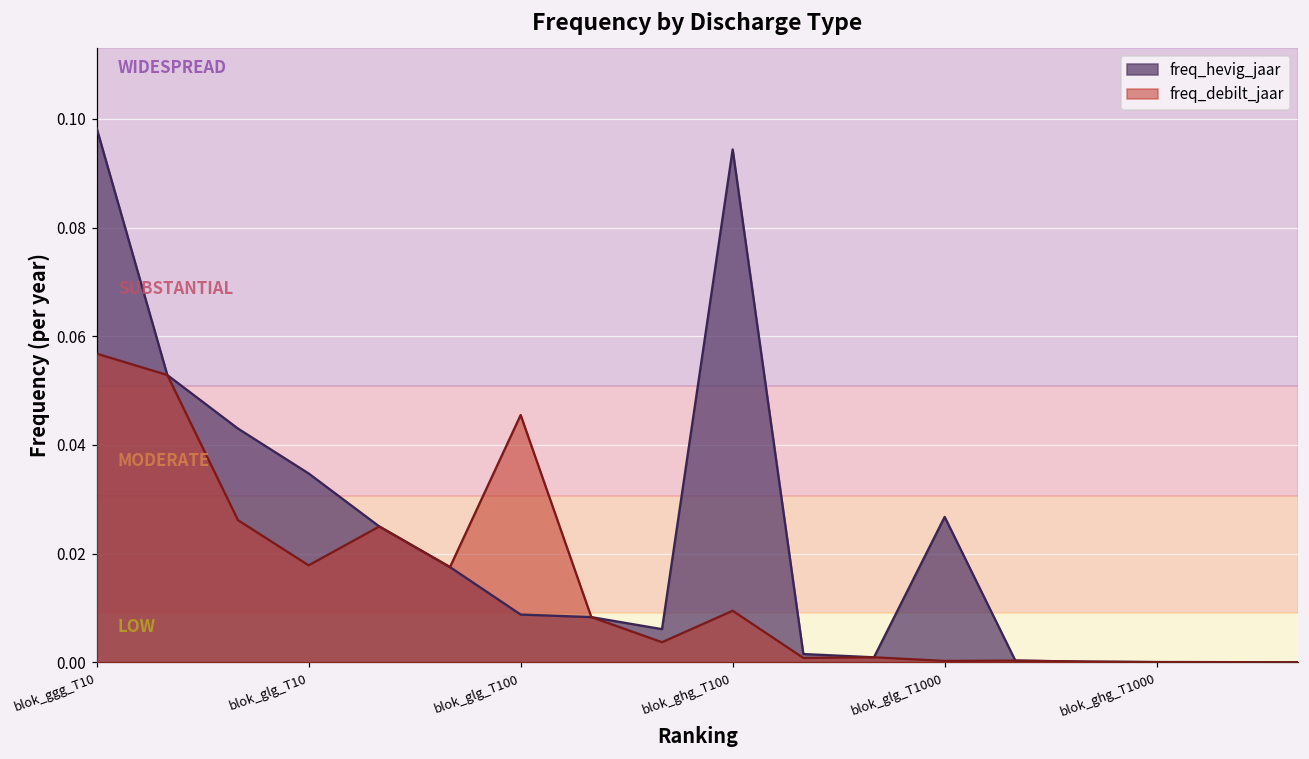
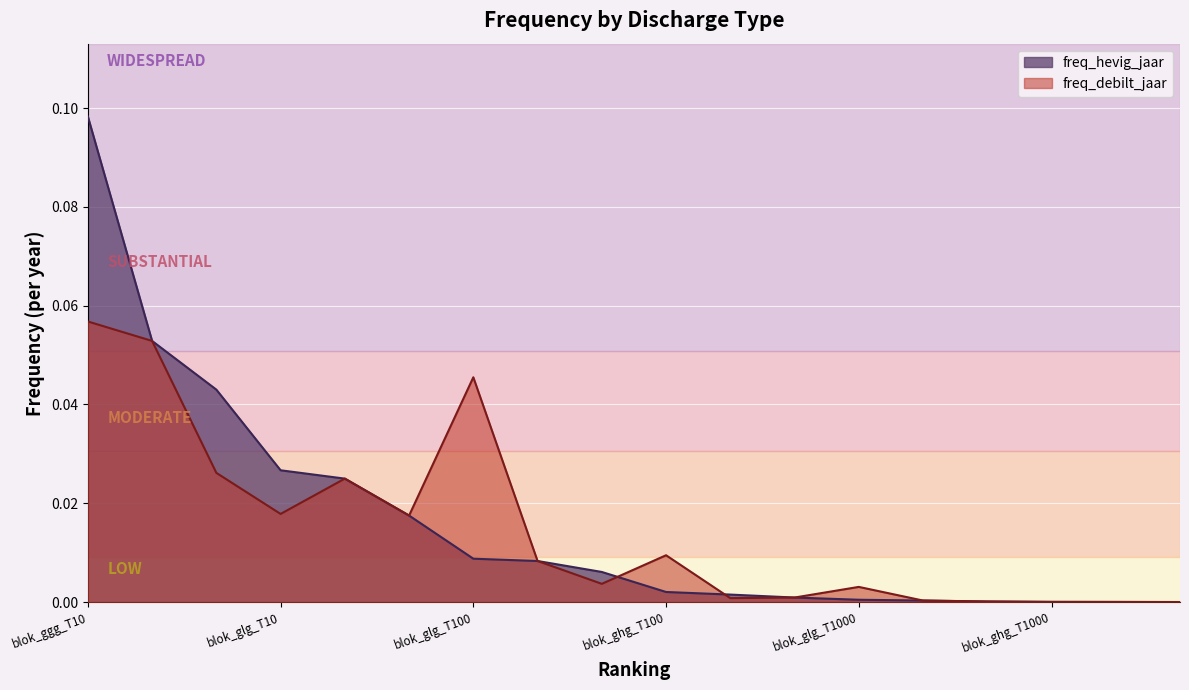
freq_hevig_jaar, blok_glg_T10: 0.035 -> 0.027
freq_hevig_jaar, blok_ghg_T100: 0.094 -> 0.002
freq_hevig_jaar, blok_glg_T1000: 0.027 -> 0.000
freq_debilt_jaar, blok_glg_T1000: 0.000 -> 0.003
